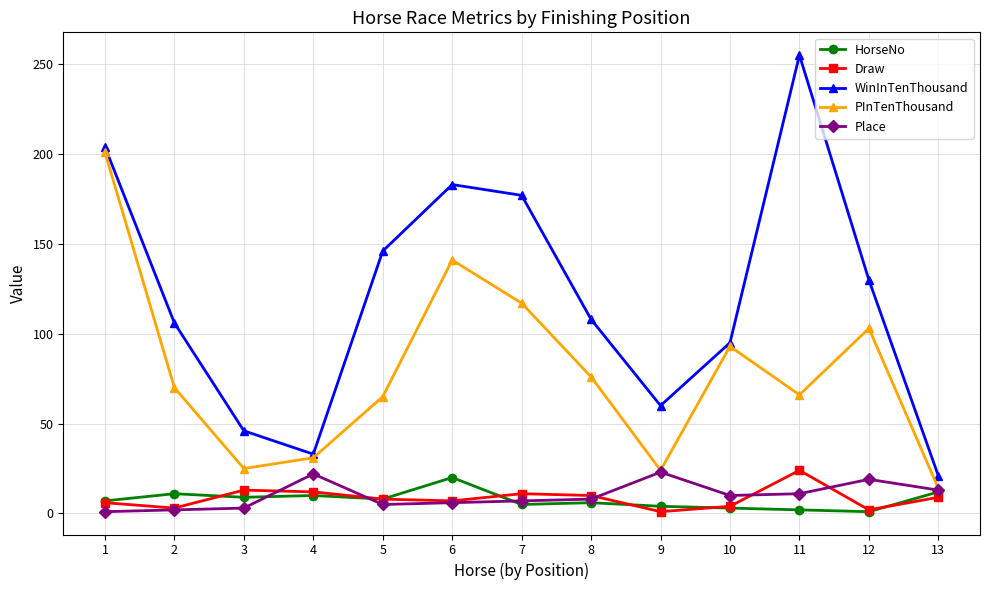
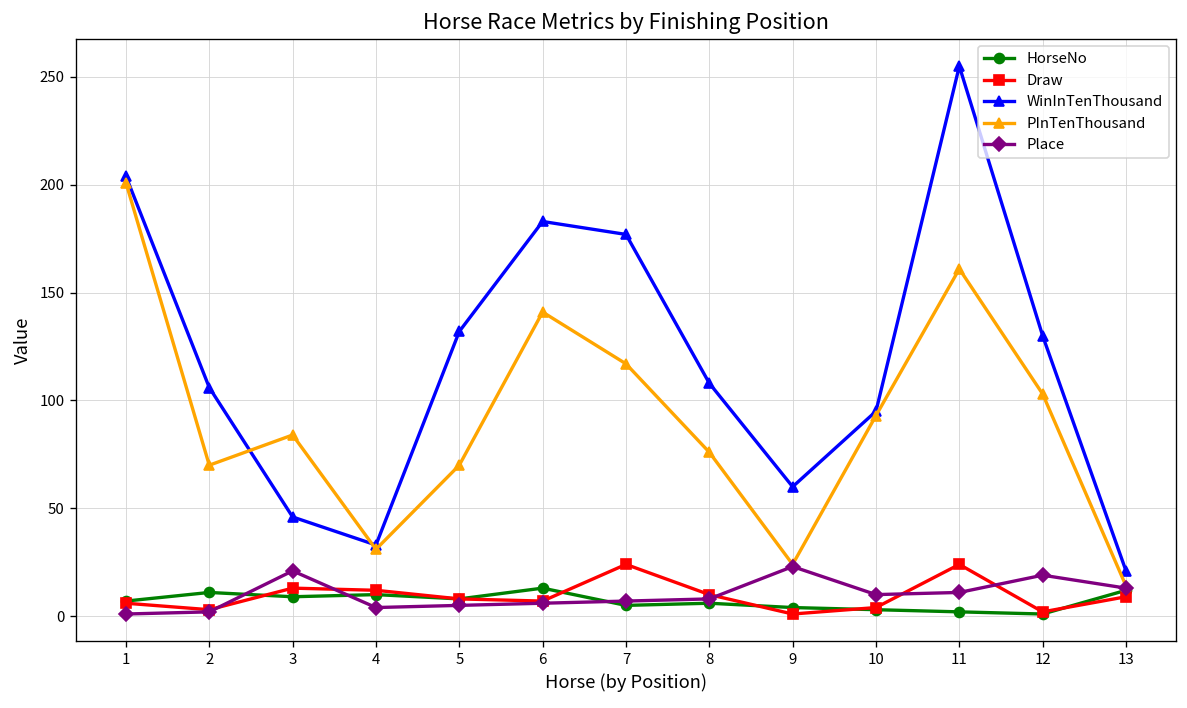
PInTenThousand, 3: 25 -> 84
Place, 3: 3 -> 21
Place, 4: 22 -> 4
WinInTenThousand, 5: 146 -> 132
PInTenThousand, 5: 65 -> 70
HorseNo, 6: 20 -> 13
Draw, 7: 11 -> 24
PInTenThousand, 11: 66 -> 161
